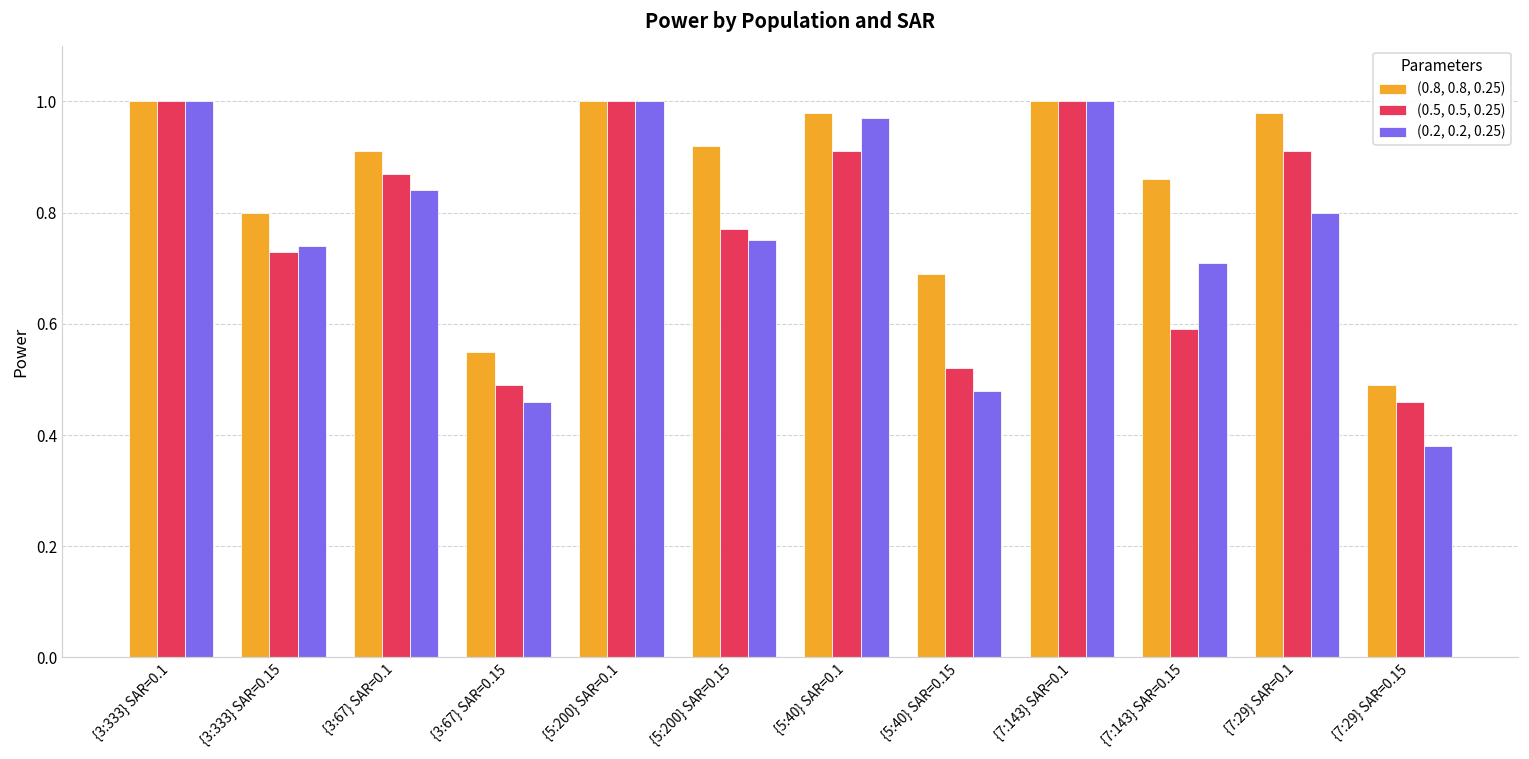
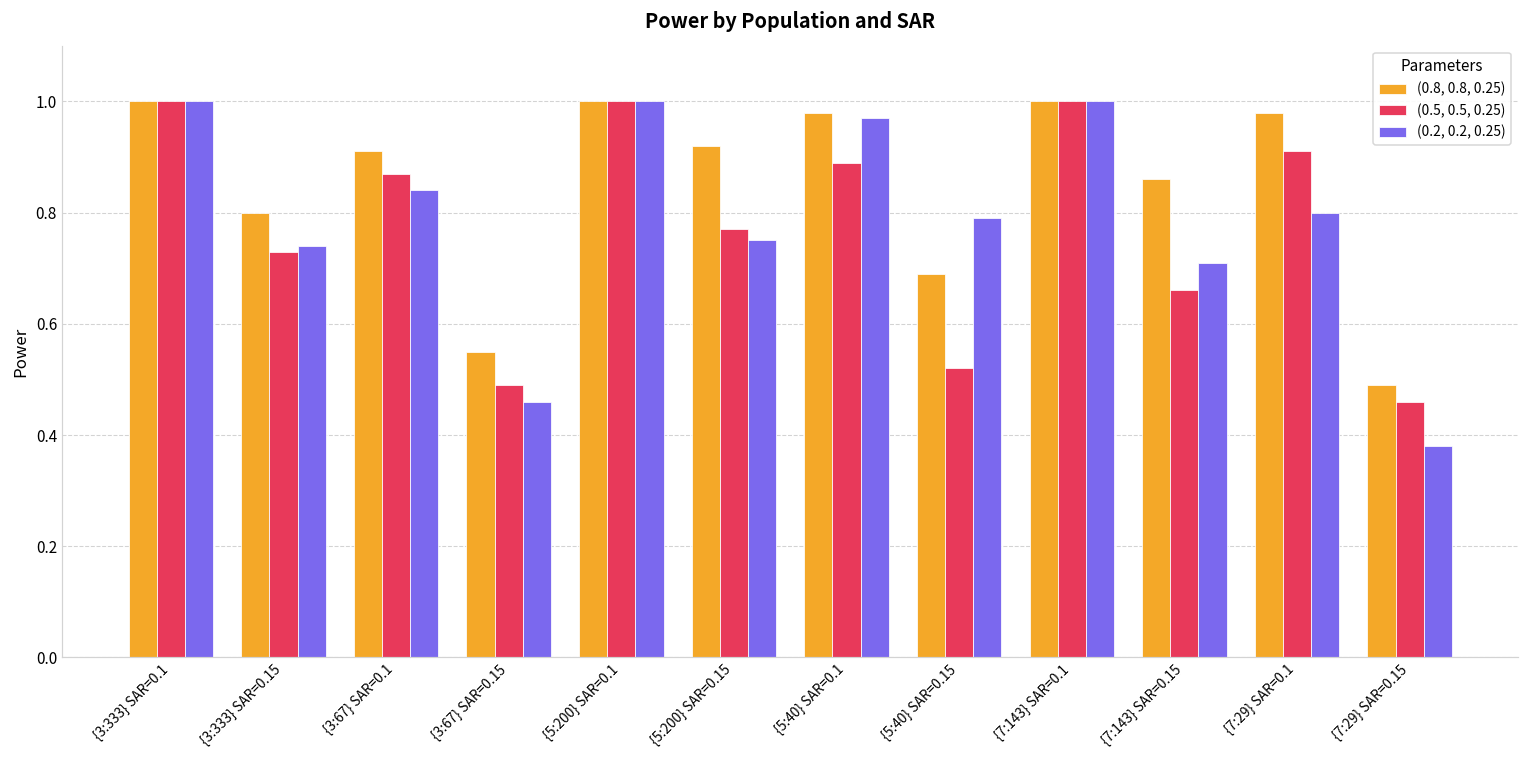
(0.5, 0.5, 0.25), {5:40} SAR=0.1: 0.91 -> 0.89
(0.2, 0.2, 0.25), {5:40} SAR=0.15: 0.48 -> 0.79
(0.5, 0.5, 0.25), {7:143} SAR=0.15: 0.59 -> 0.66
